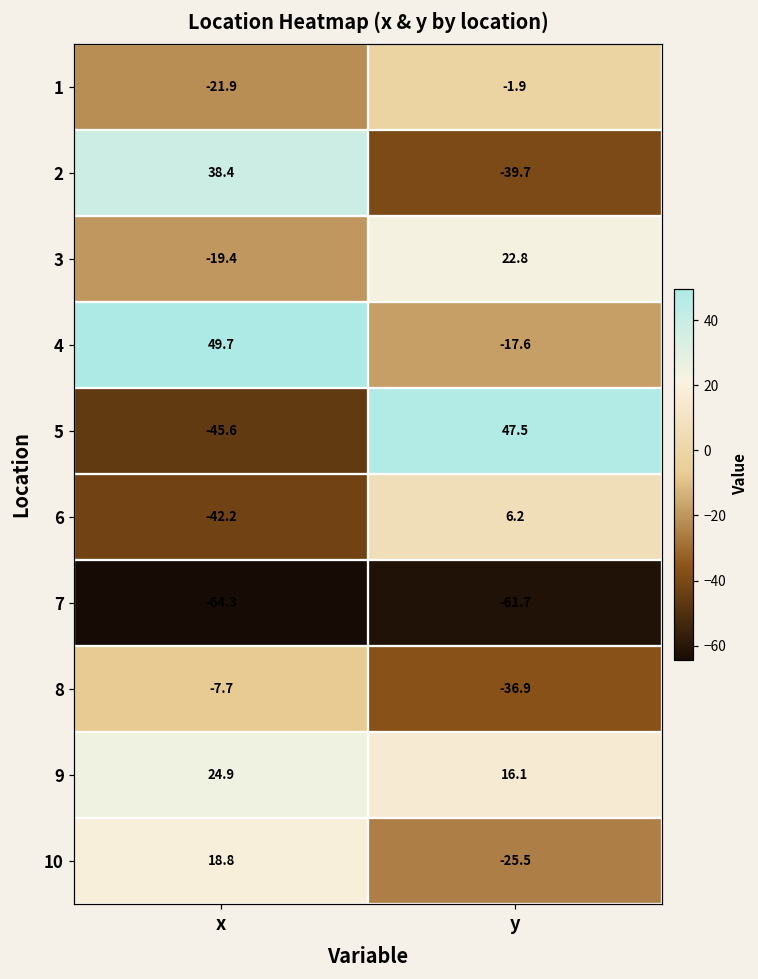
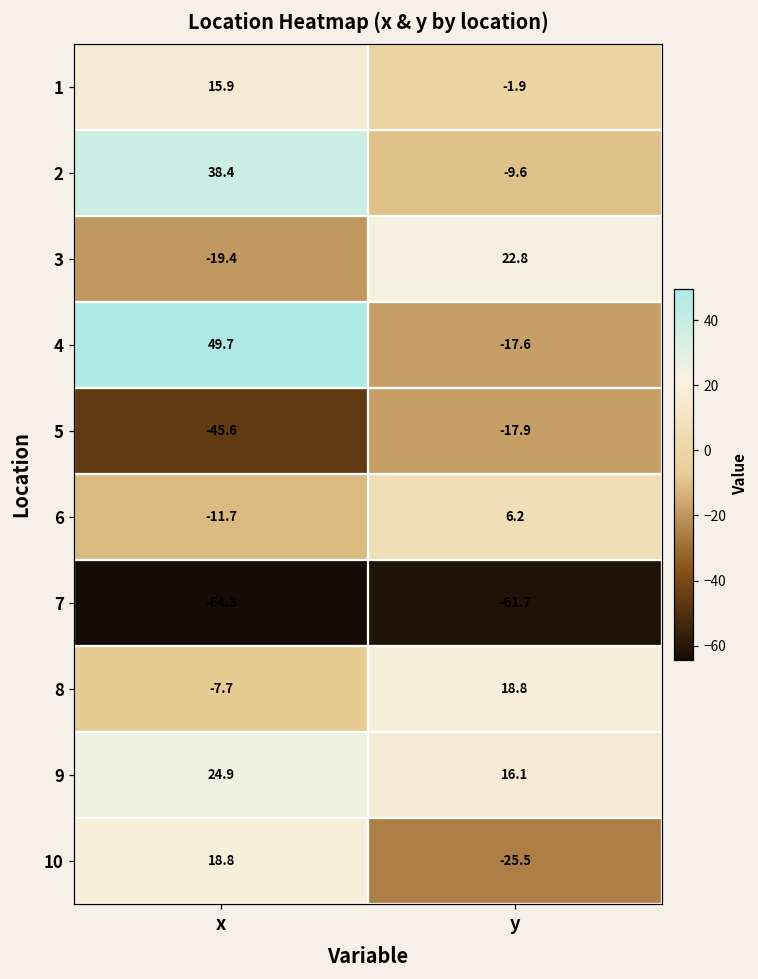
1, x: -21.9 -> 15.9
2, y: -39.7 -> -9.6
5, y: 47.5 -> -17.9
6, x: -42.2 -> -11.7
8, y: -36.9 -> 18.8
